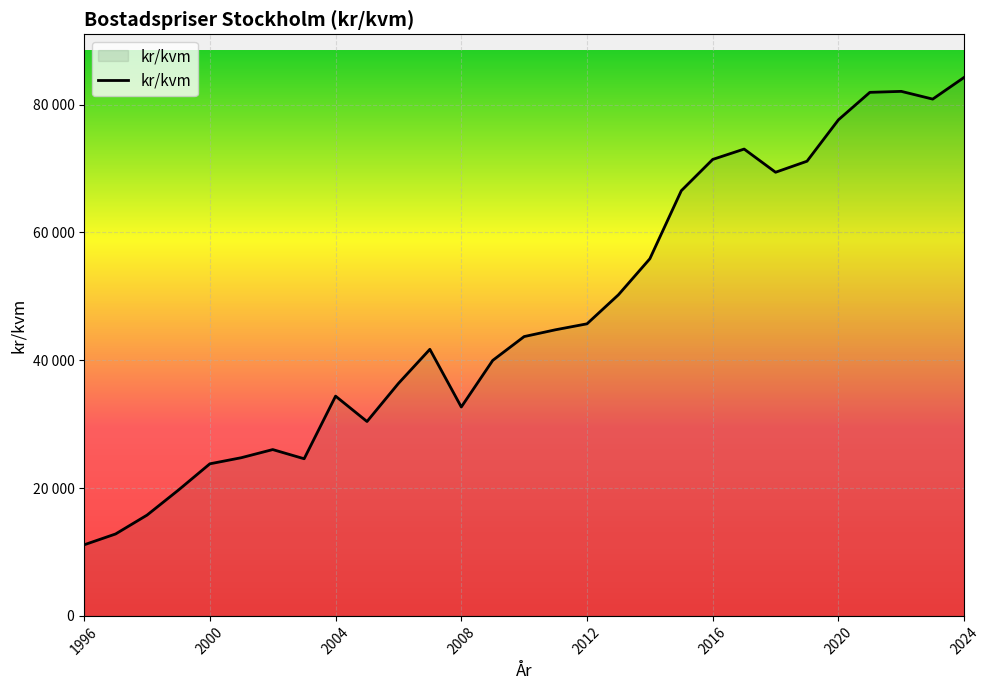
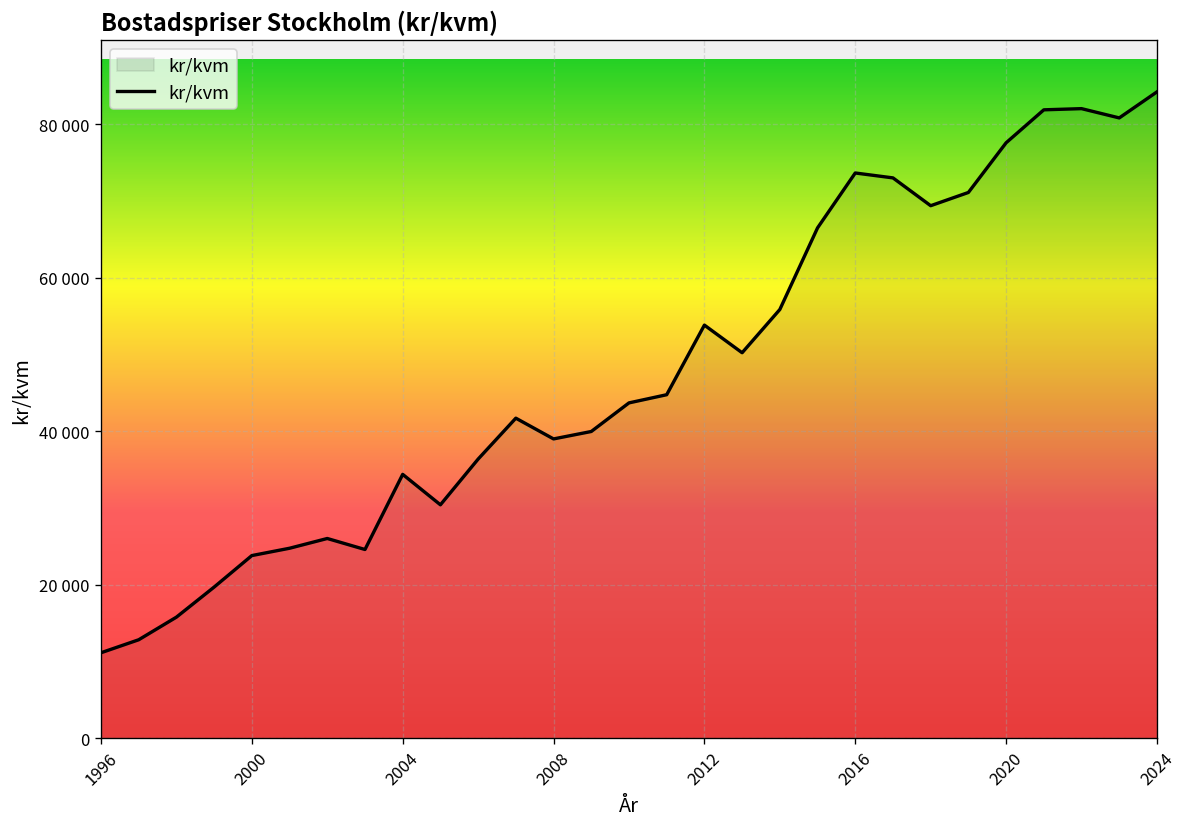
2008: 33000 -> 39000
2012: 46000 -> 54000
2016: 71000 -> 74000
